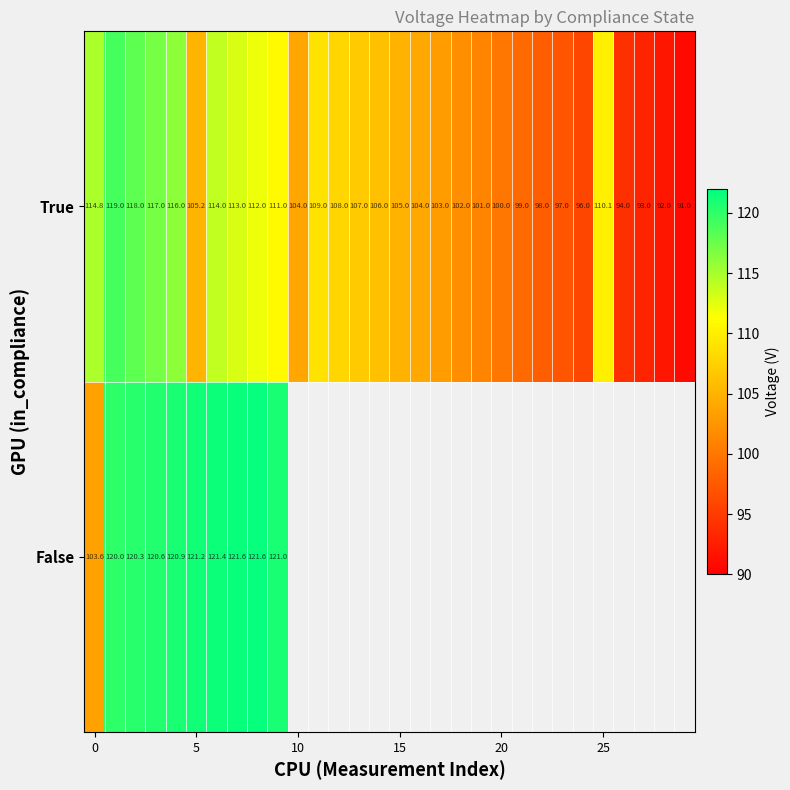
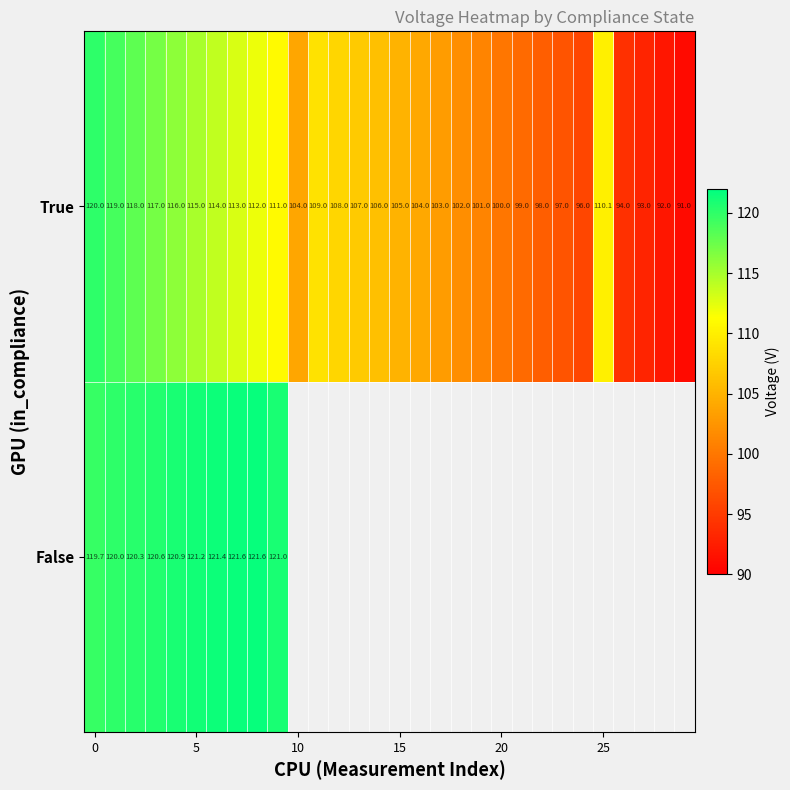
True, 0: 114.8 -> 120.0
True, 5: 105.2 -> 115.0
False, 0: 103.6 -> 119.7
